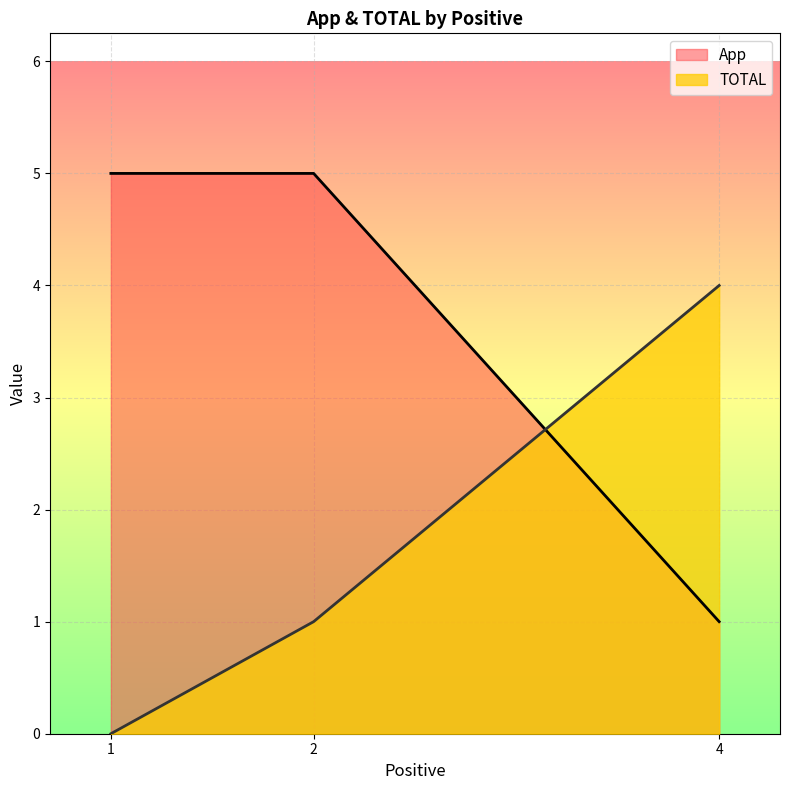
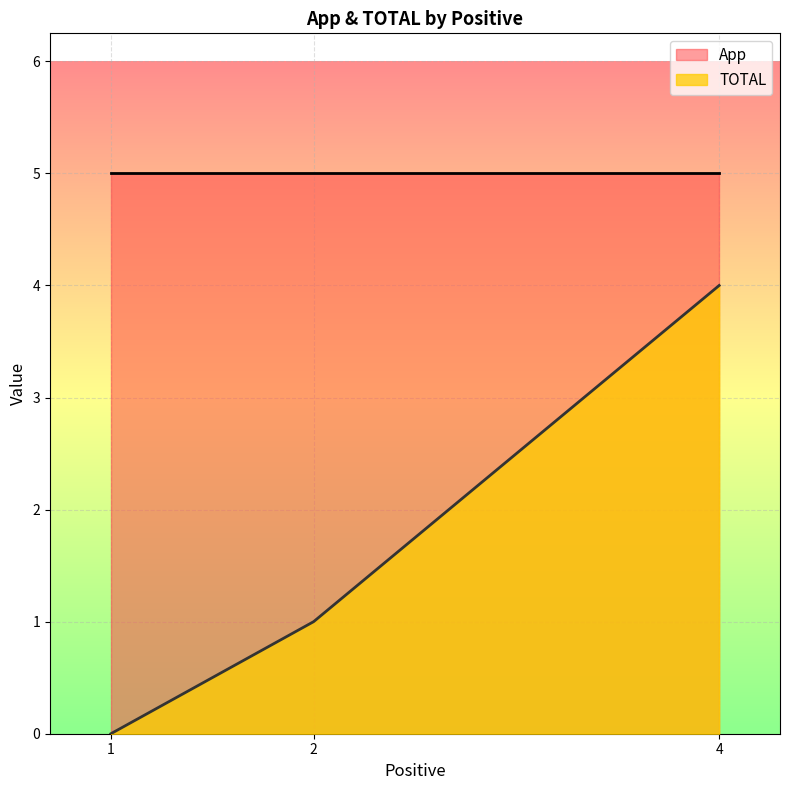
App, 4: 1 -> 5
